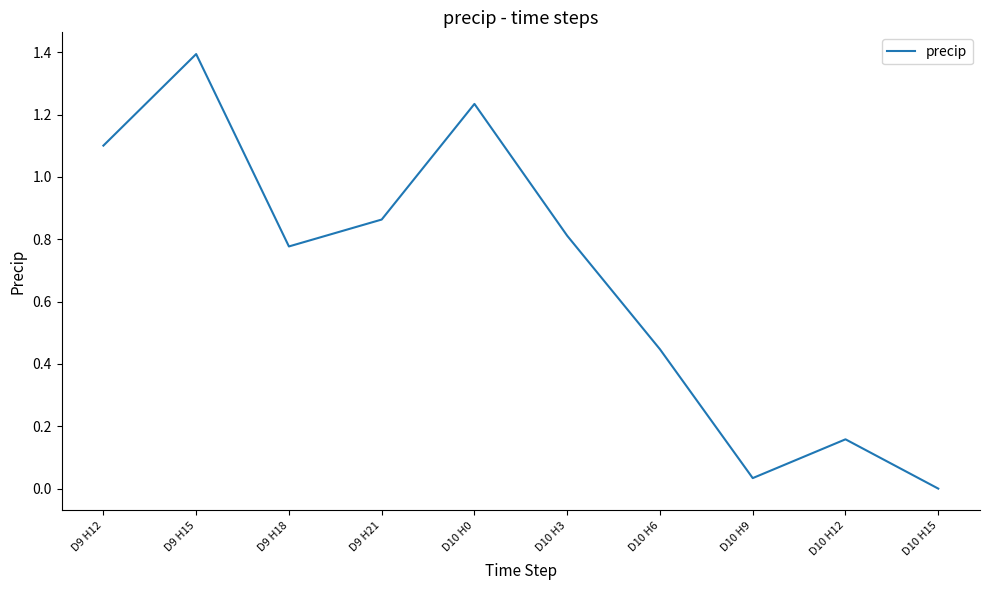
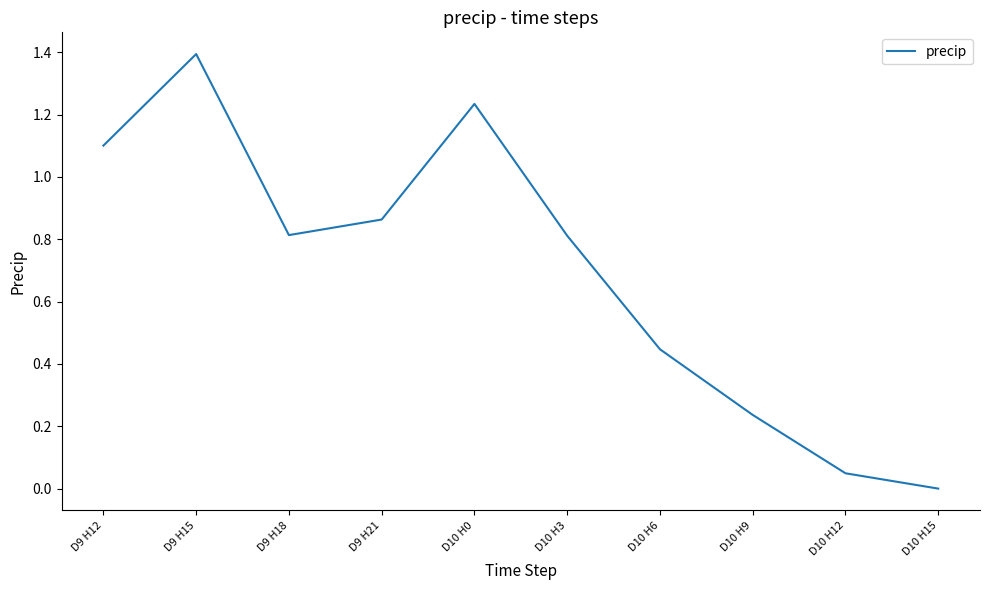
D9 H18: 0.78 -> 0.81
D10 H9: 0.03 -> 0.24
D10 H12: 0.16 -> 0.05
